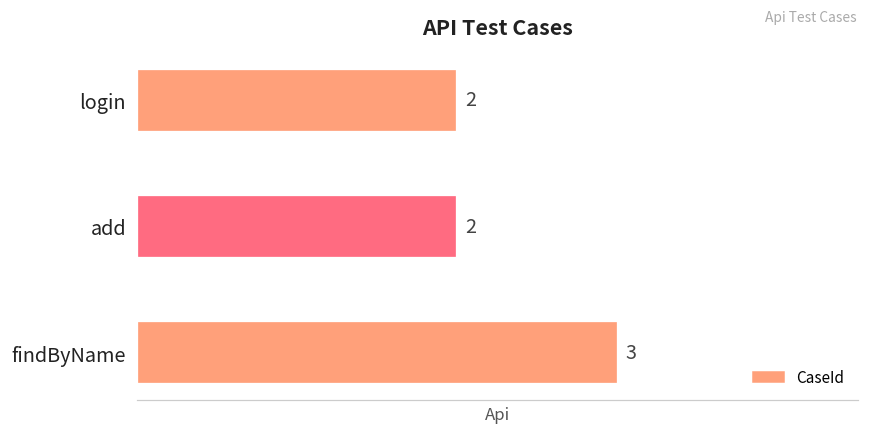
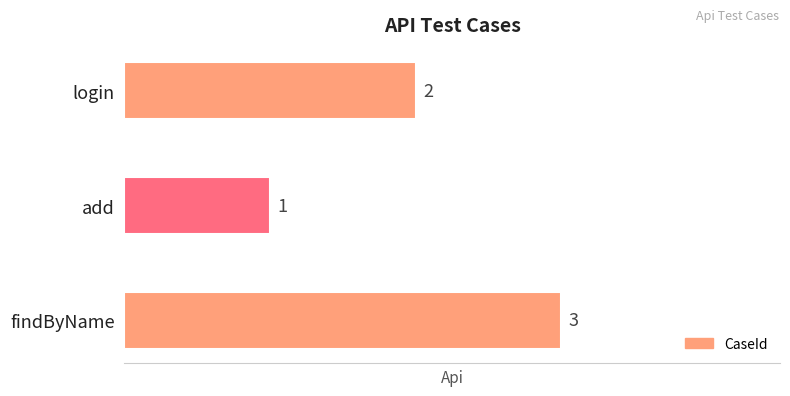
add: 2 -> 1
